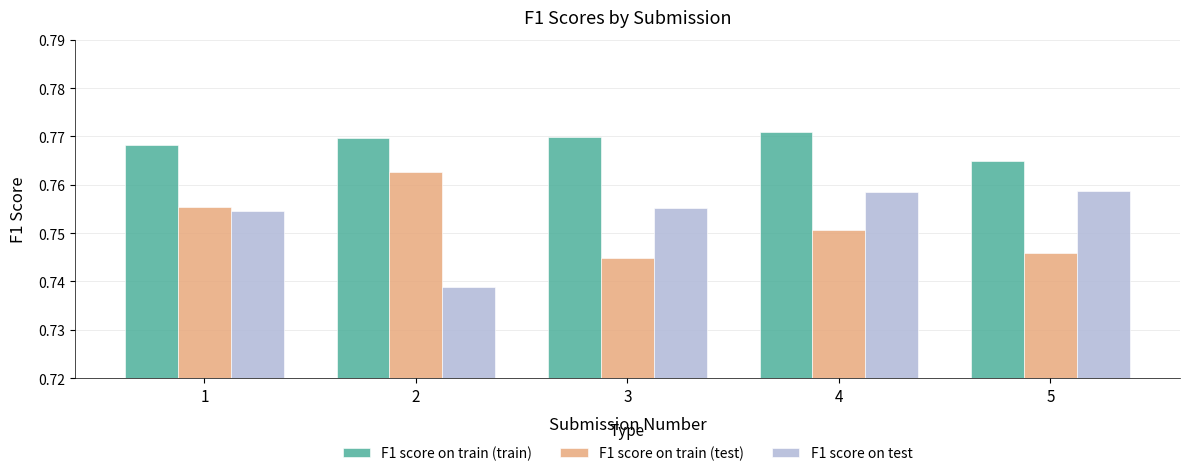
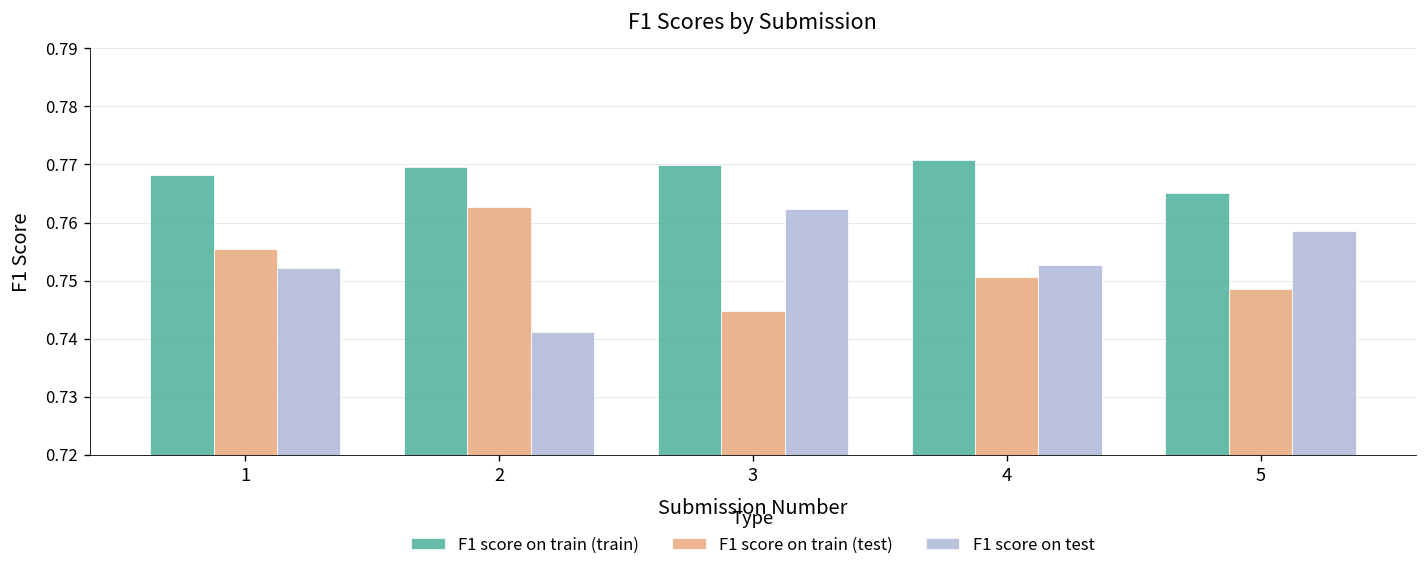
F1 score on test, 1: 0.755 -> 0.752
F1 score on test, 2: 0.739 -> 0.741
F1 score on test, 3: 0.755 -> 0.762
F1 score on test, 4: 0.759 -> 0.753
F1 score on train (test), 5: 0.746 -> 0.748
